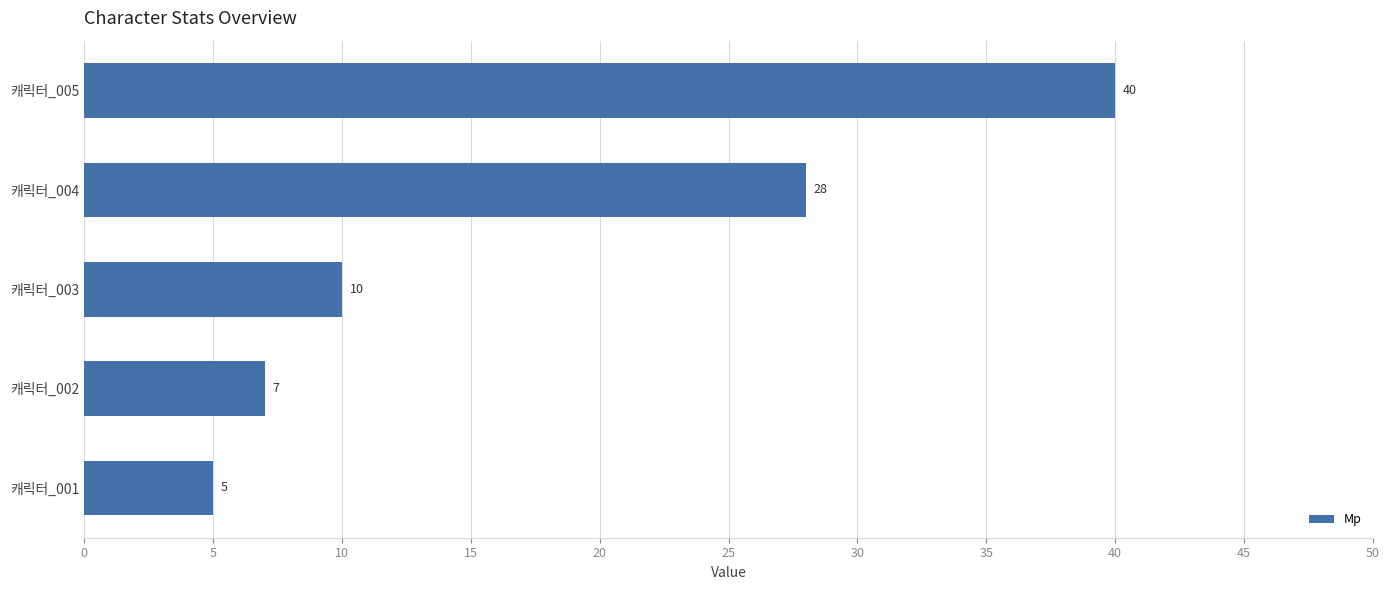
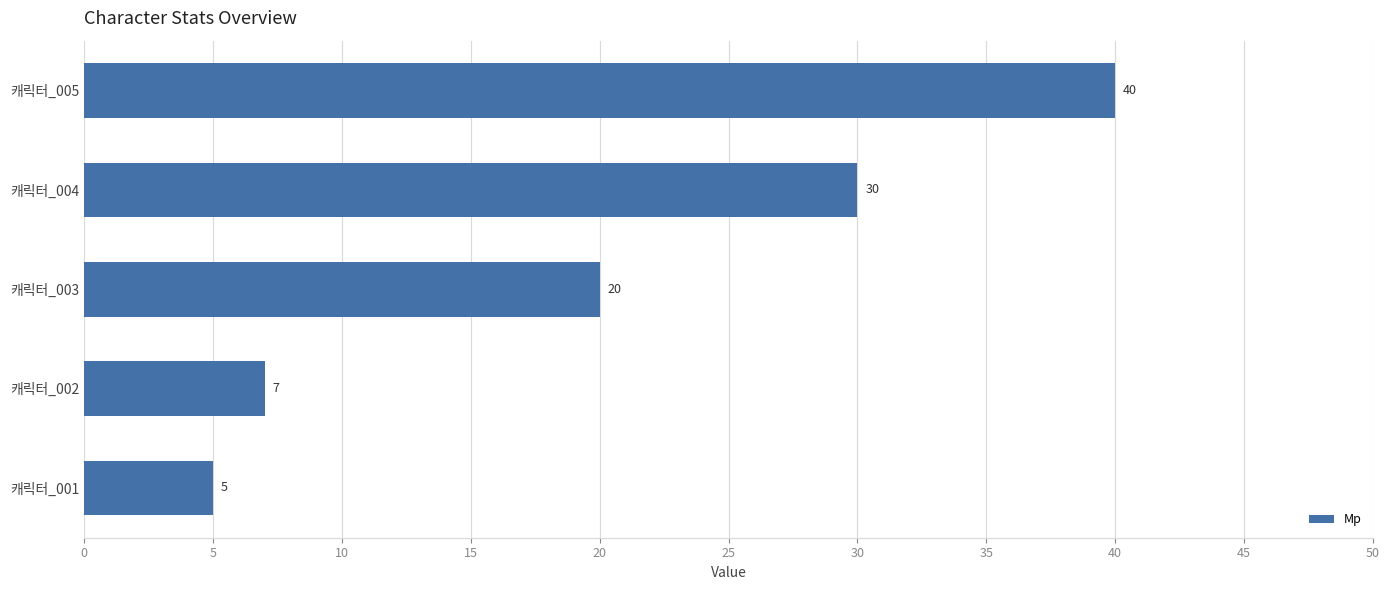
캐릭터_004: 28 -> 30
캐릭터_003: 10 -> 20
